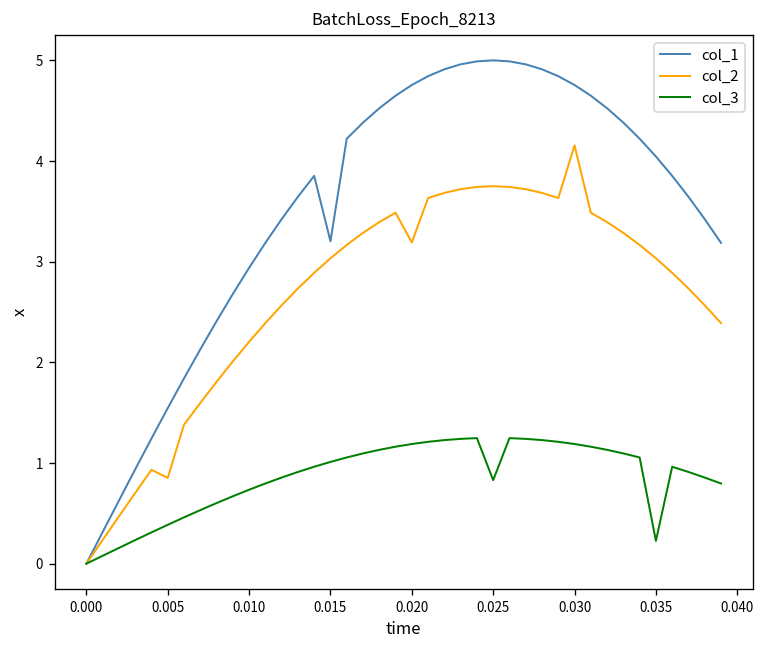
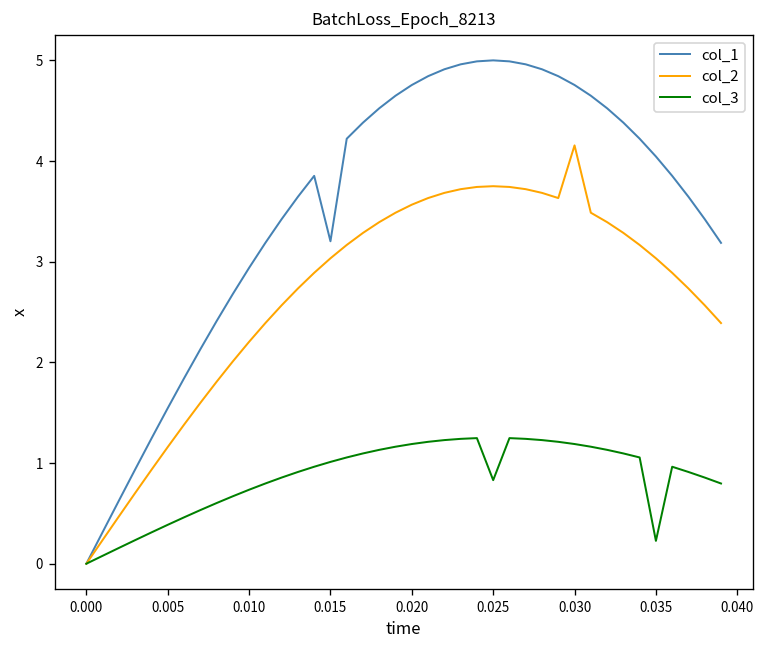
col_2, 0.005: 0.9 -> 1.2
col_2, 0.020: 3.2 -> 3.6
